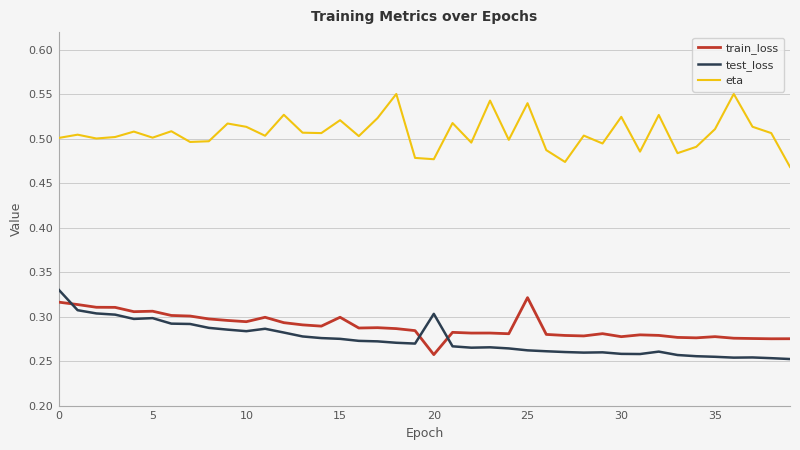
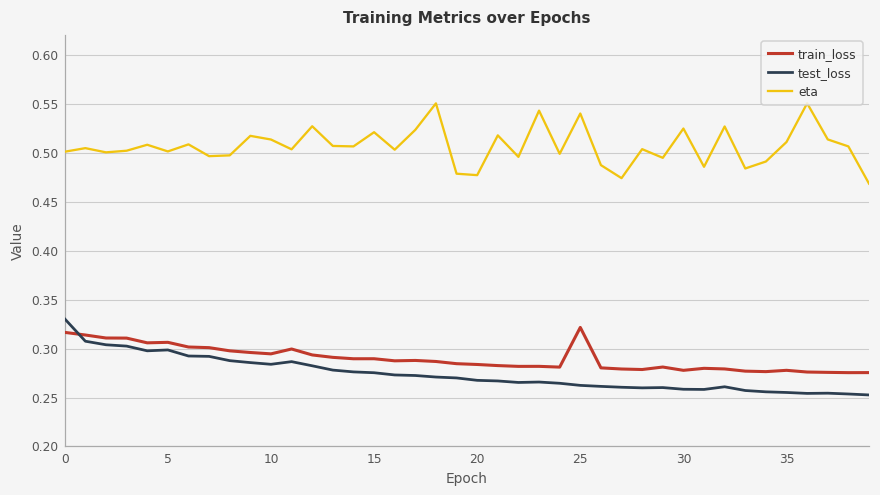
train_loss, 15: 0.30 -> 0.29
train_loss, 20: 0.26 -> 0.28
test_loss, 20: 0.30 -> 0.27
